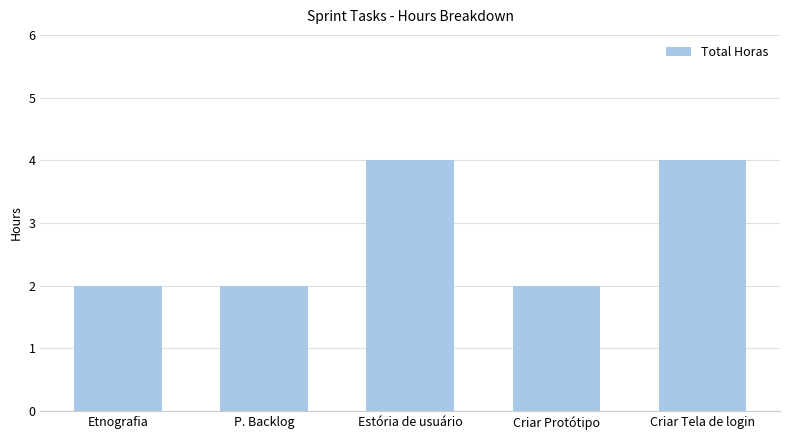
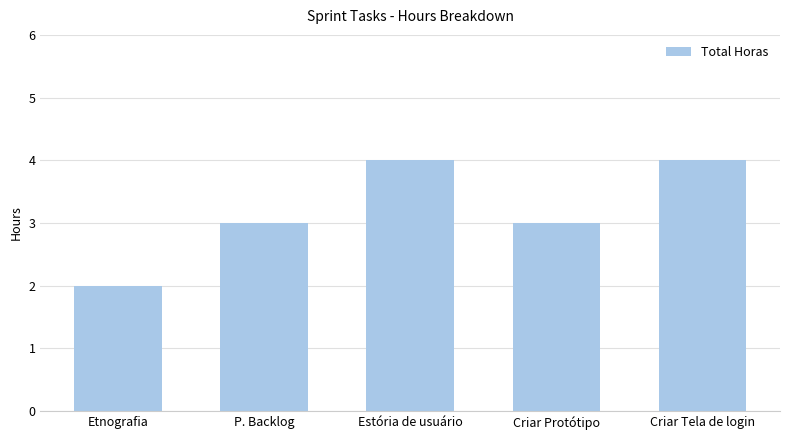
P. Backlog: 2 -> 3
Criar Protótipo: 2 -> 3
